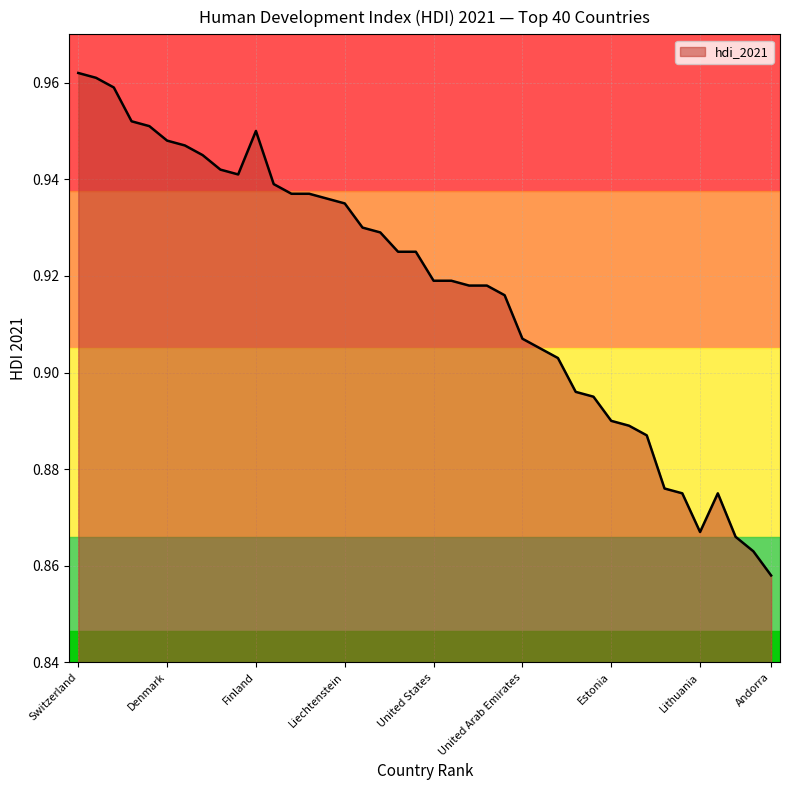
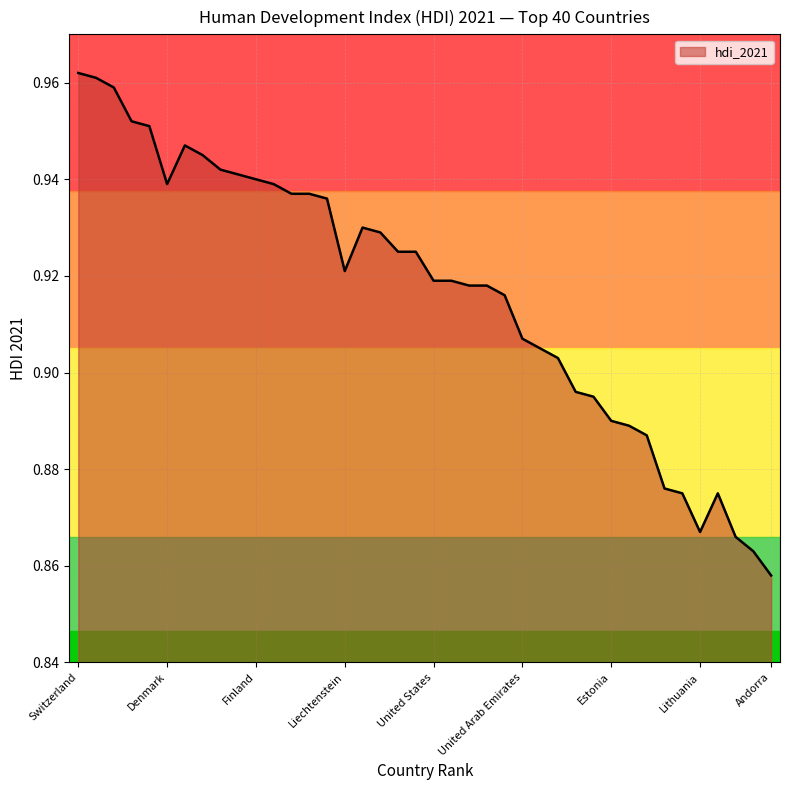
Denmark: 0.948 -> 0.939
Finland: 0.95 -> 0.94
Liechtenstein: 0.935 -> 0.921
